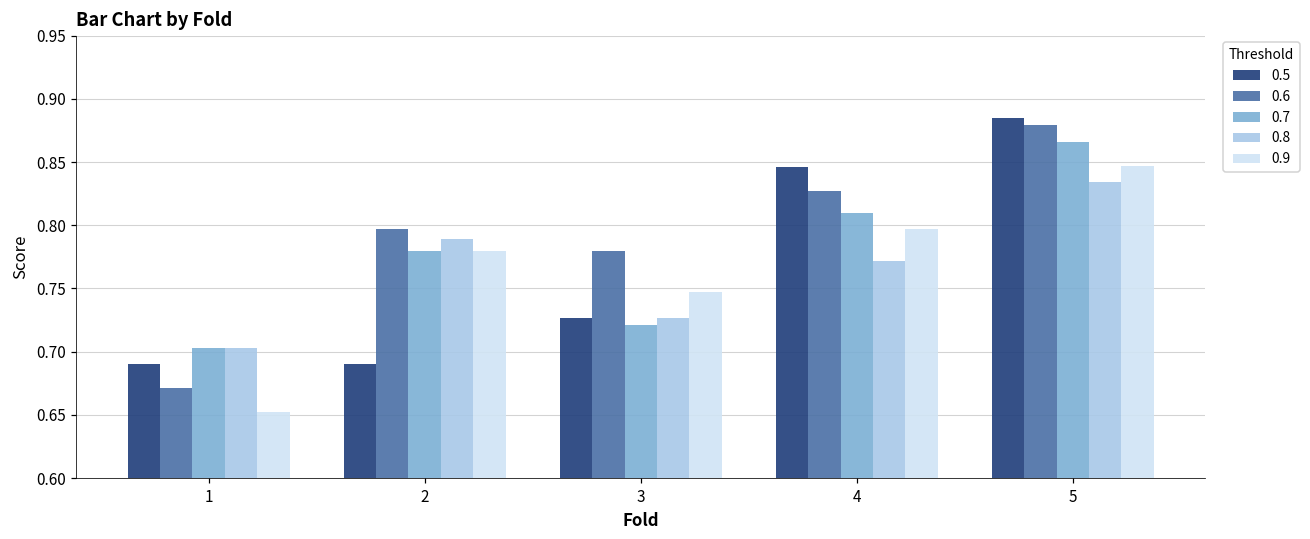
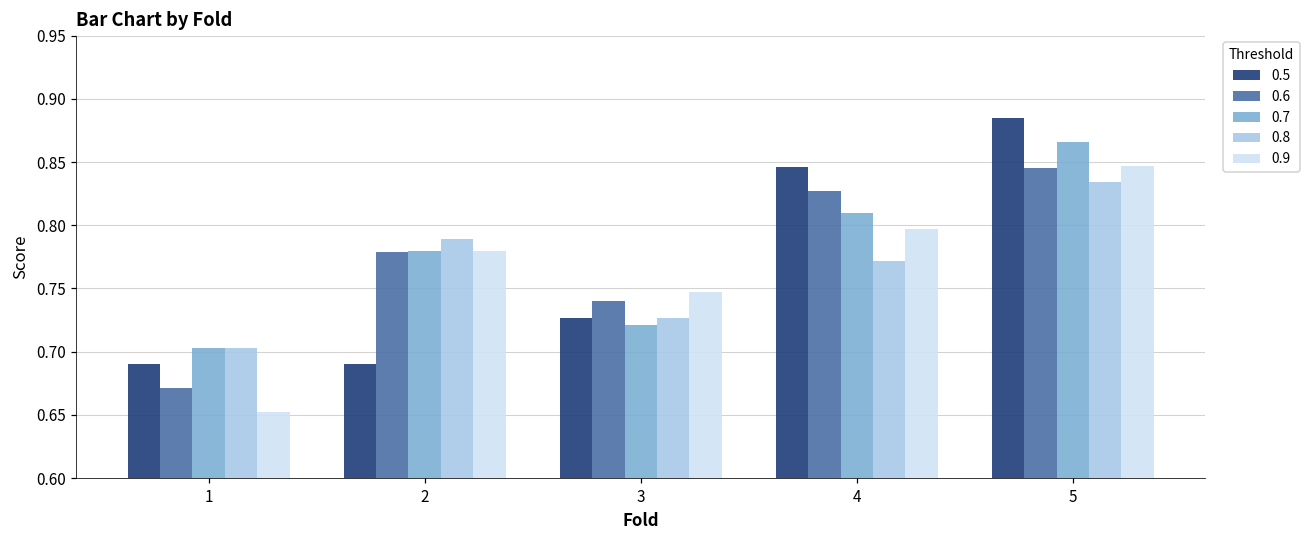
0.6, 2: 0.797 -> 0.779
0.6, 3: 0.78 -> 0.74
0.6, 5: 0.879 -> 0.845
